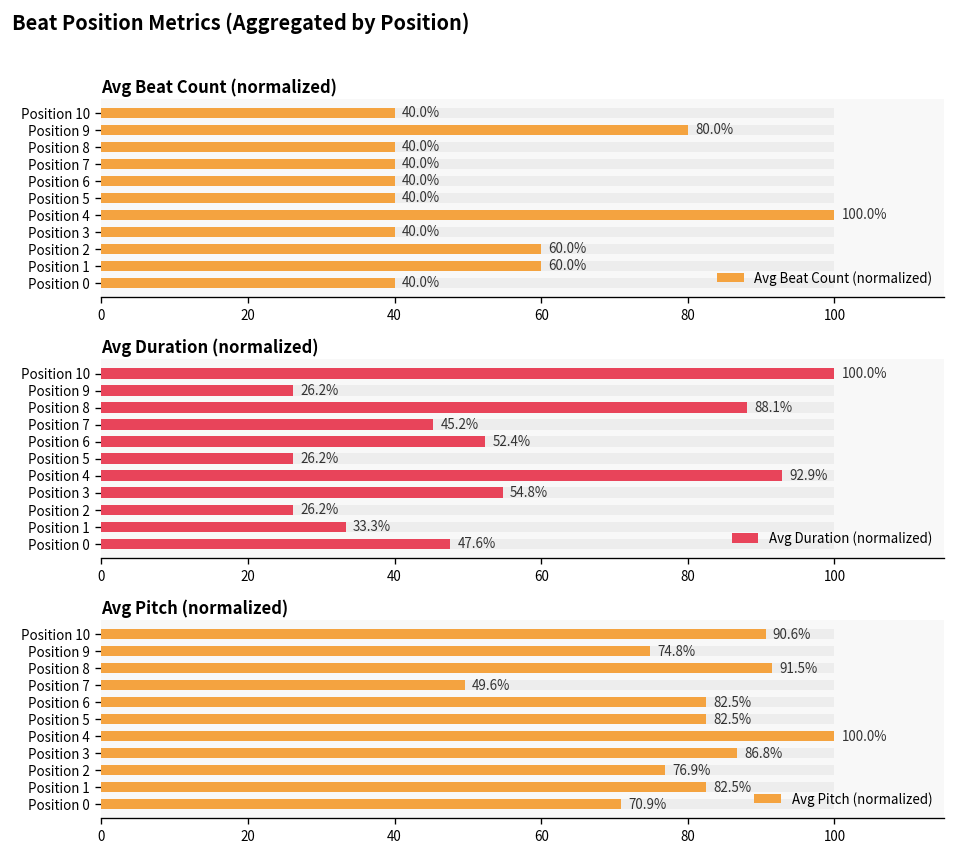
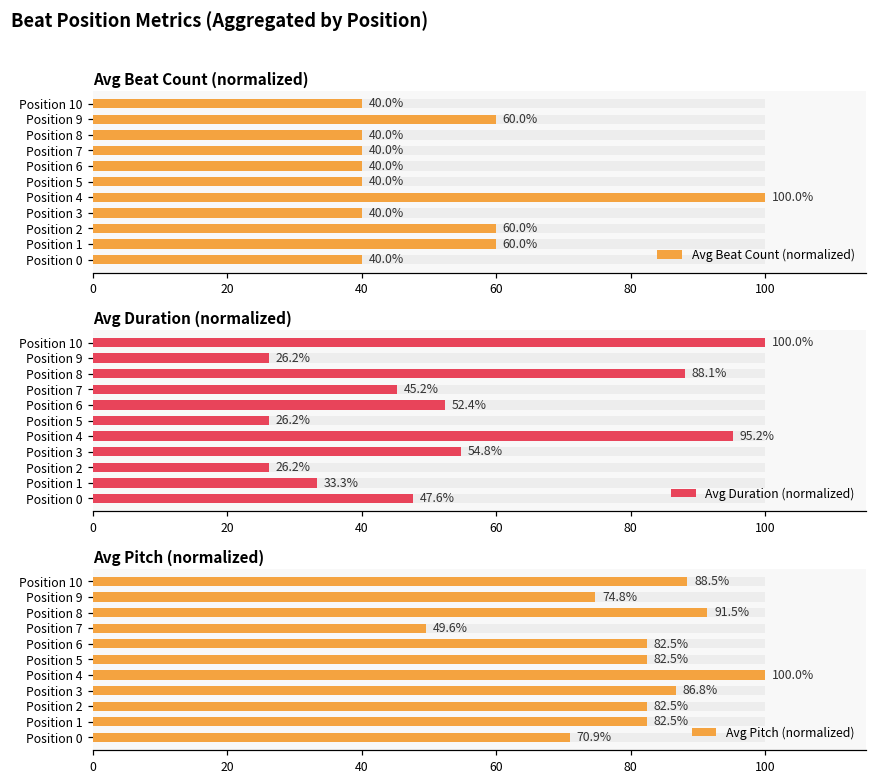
Avg Beat Count (normalized), Avg Beat Count (normalized), Position 9: 80.0% -> 60.0%
Avg Duration (normalized), Avg Duration (normalized), Position 4: 92.9% -> 95.2%
Avg Pitch (normalized), Avg Pitch (normalized), Position 10: 90.6% -> 88.5%
Avg Pitch (normalized), Avg Pitch (normalized), Position 2: 76.9% -> 82.5%
